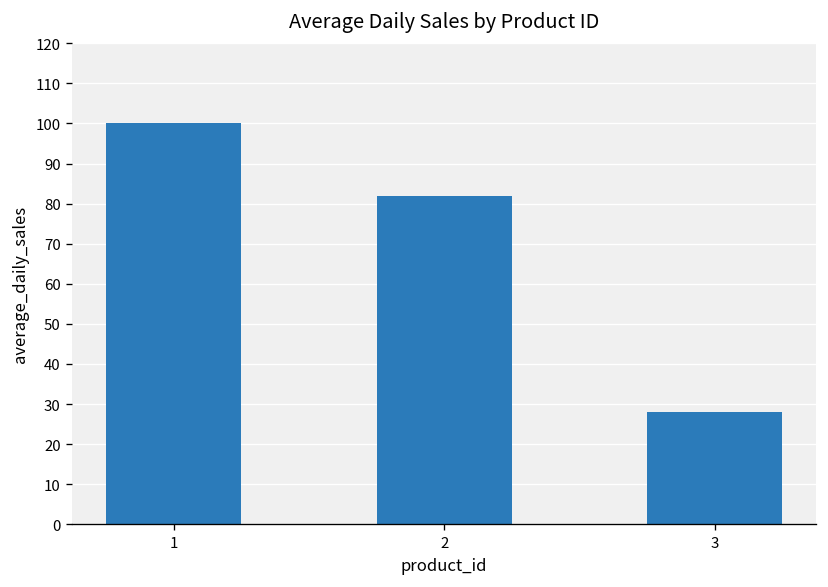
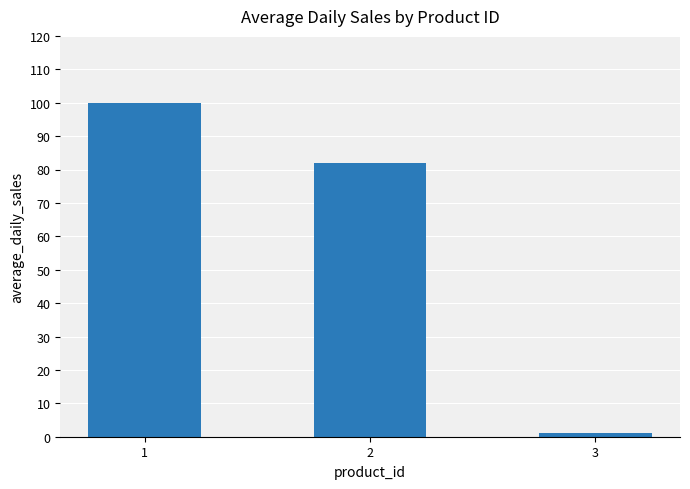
3: 28 -> 1
